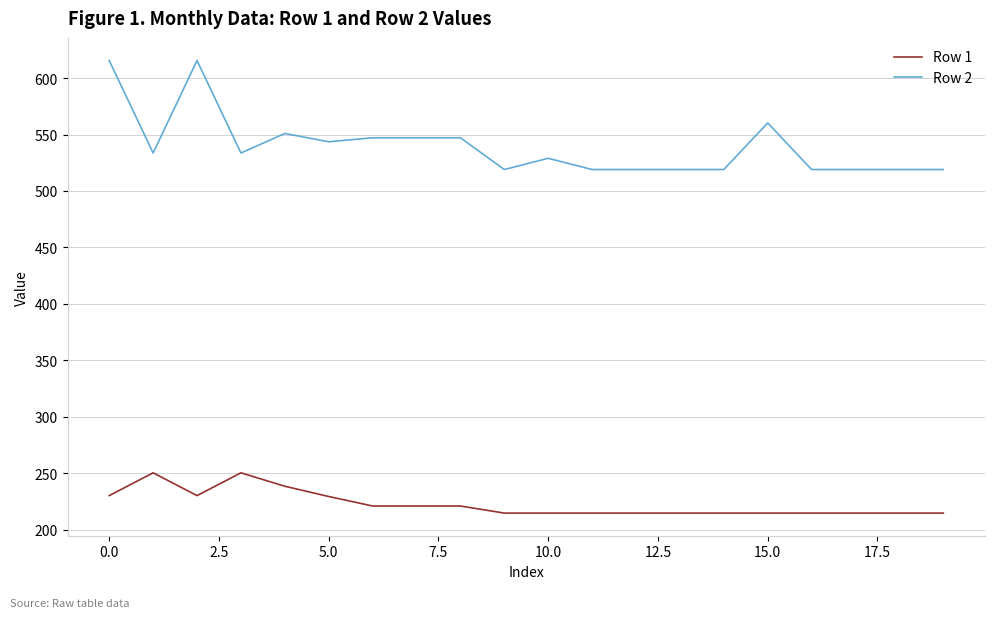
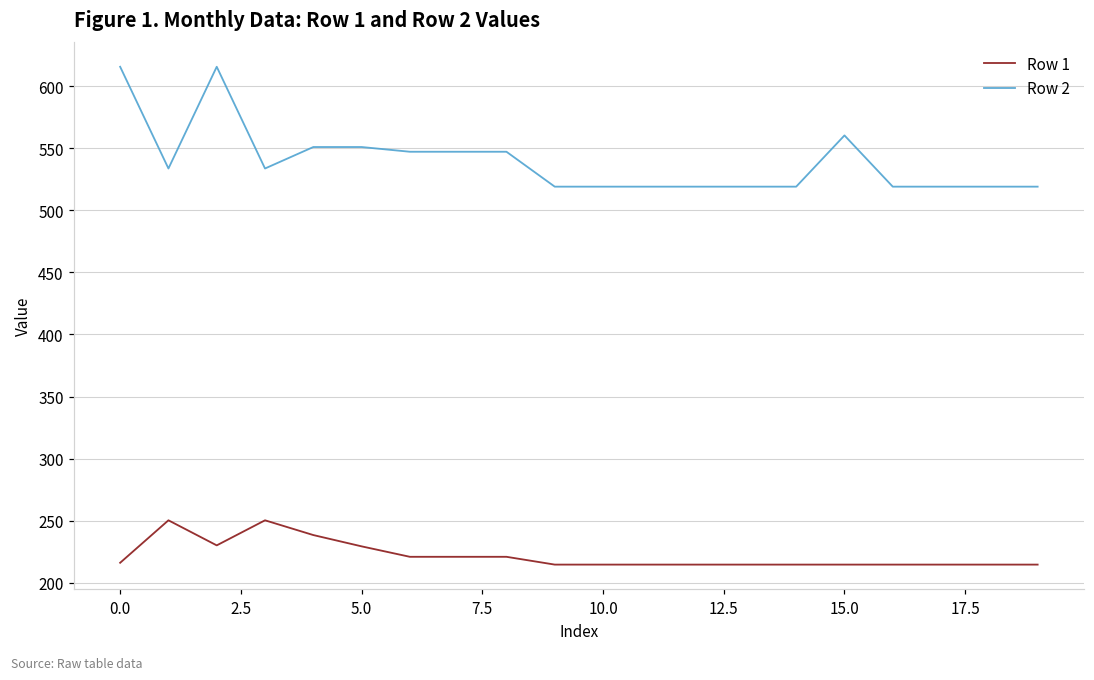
Row 1, 0.0: 230 -> 216
Row 2, 5.0: 544 -> 551
Row 2, 10.0: 529 -> 519
